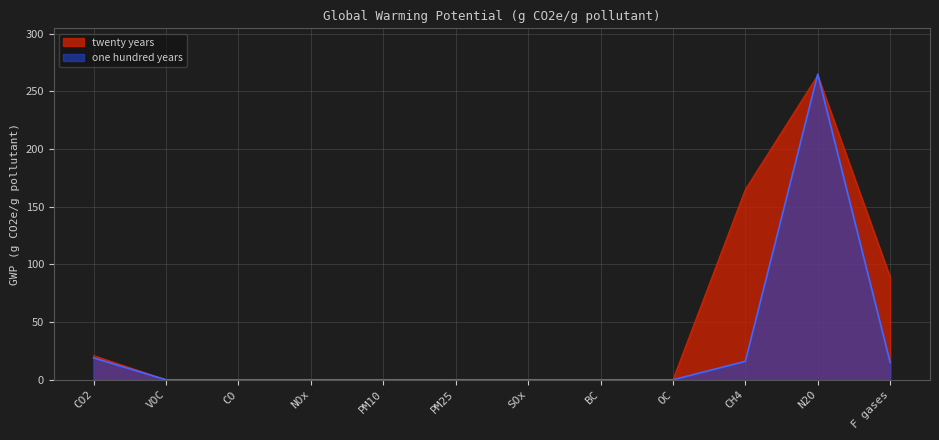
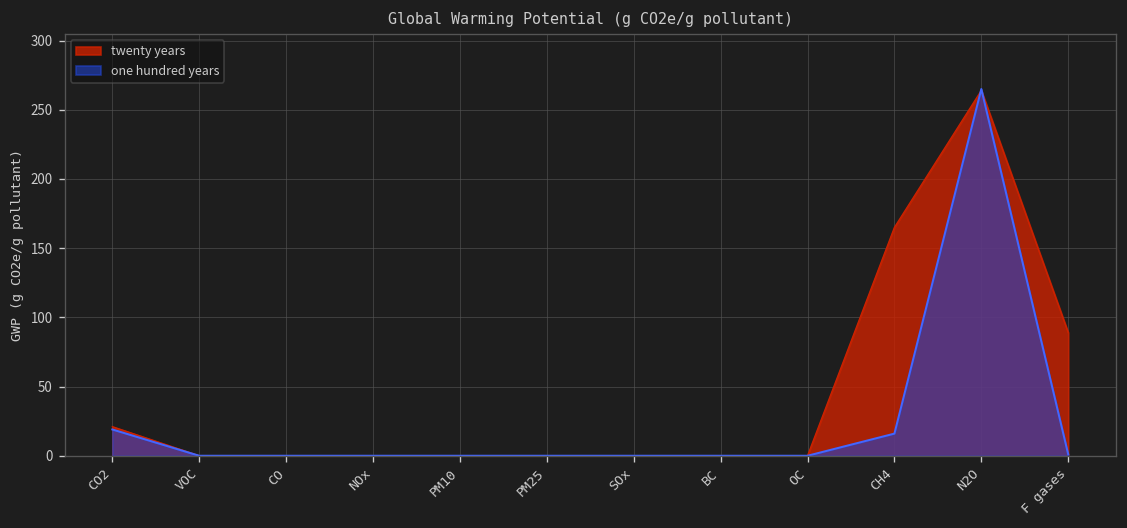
one hundred years, F gases: 15 -> 1
